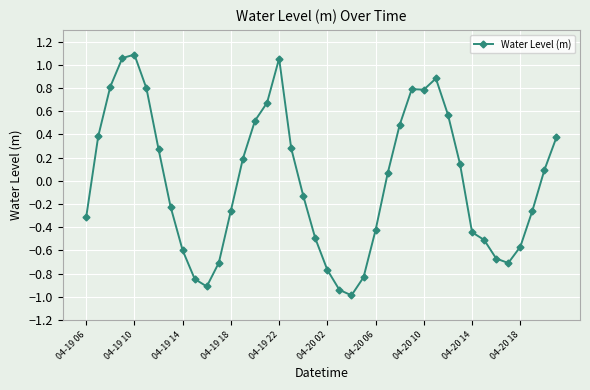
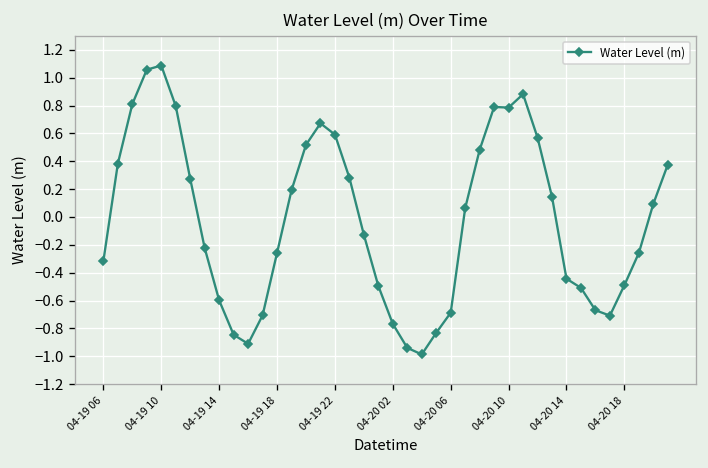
04-19 22: 1.05 -> 0.59
04-20 06: -0.42 -> -0.69
04-20 18: -0.57 -> -0.49
